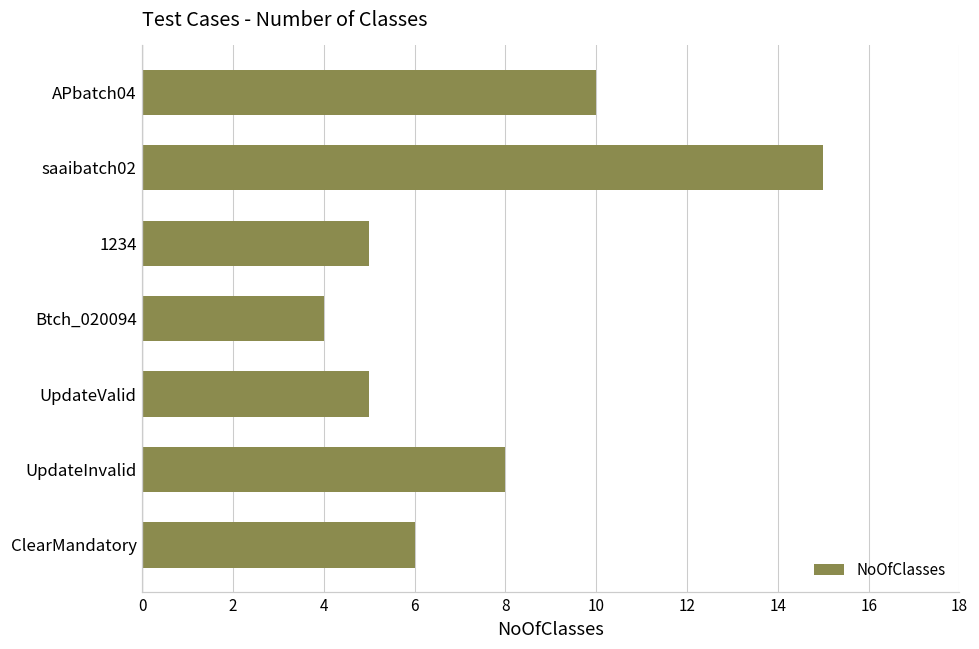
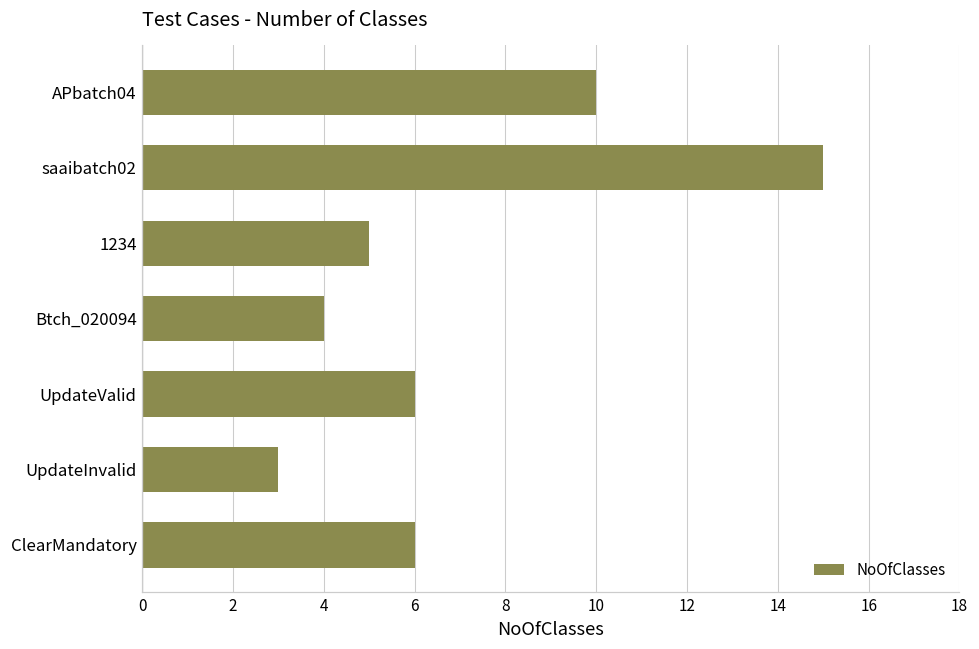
UpdateValid: 5 -> 6
UpdateInvalid: 8 -> 3
